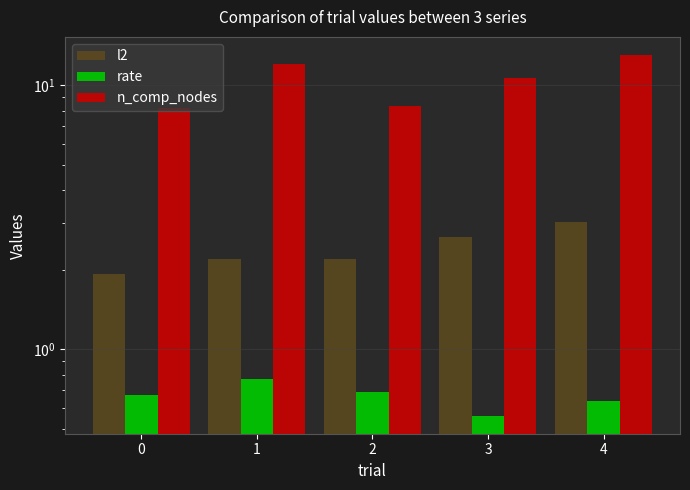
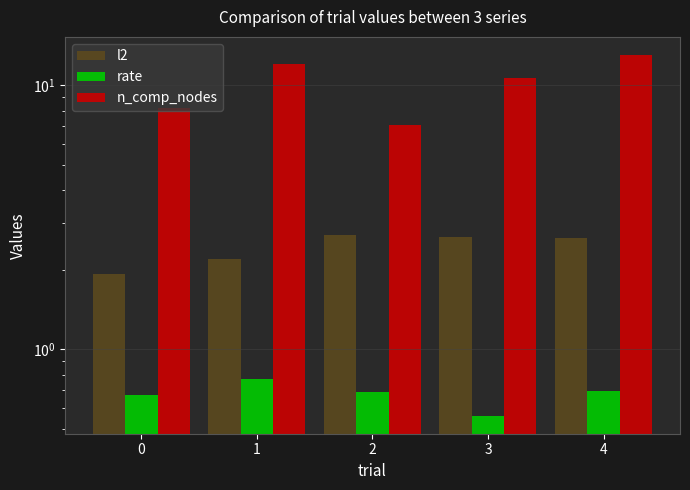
l2, 2: 2.2 -> 2.7
n_comp_nodes, 2: 8.3 -> 7.1
l2, 4: 3.0 -> 2.6
rate, 4: 0.64 -> 0.69
